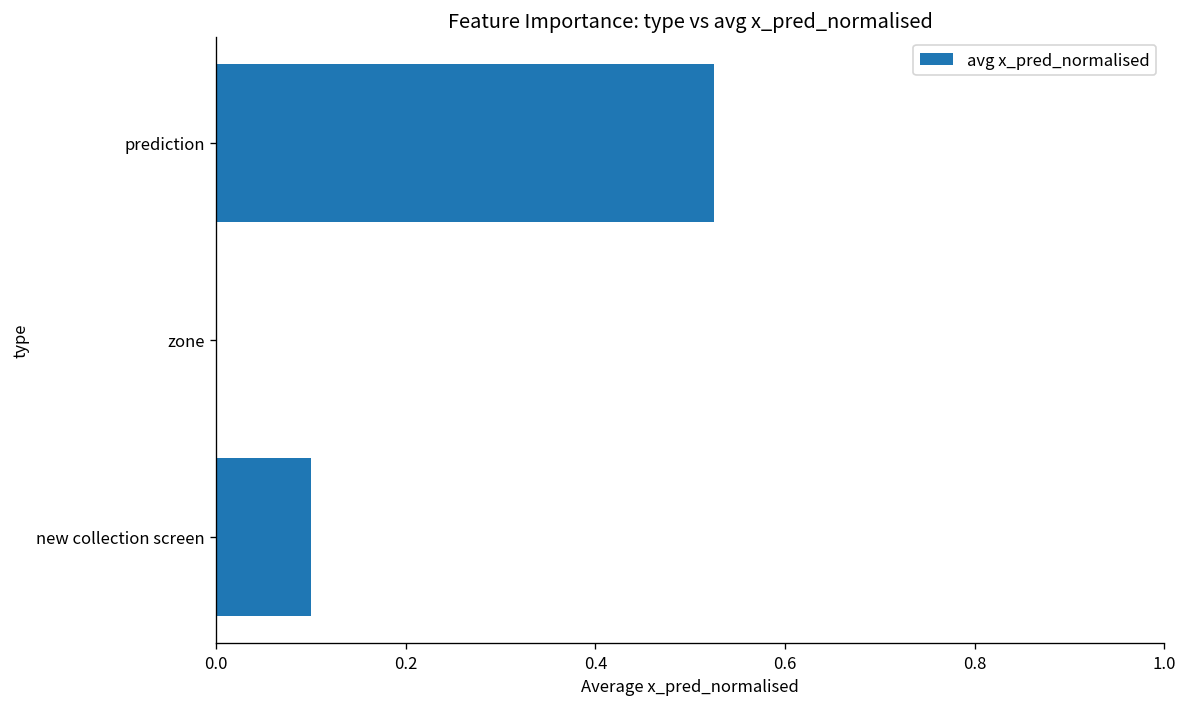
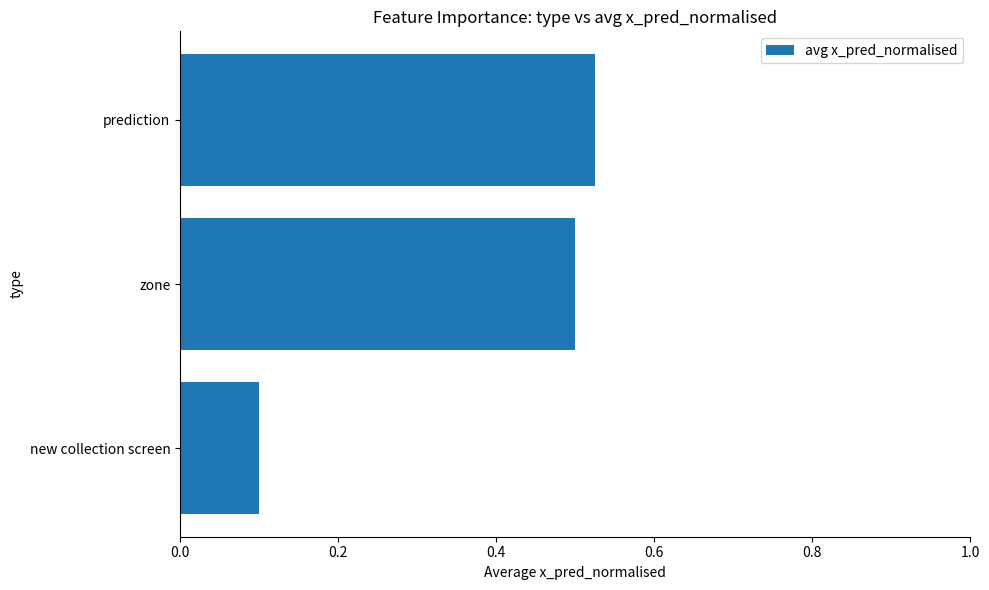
zone: 0.0 -> 0.5
